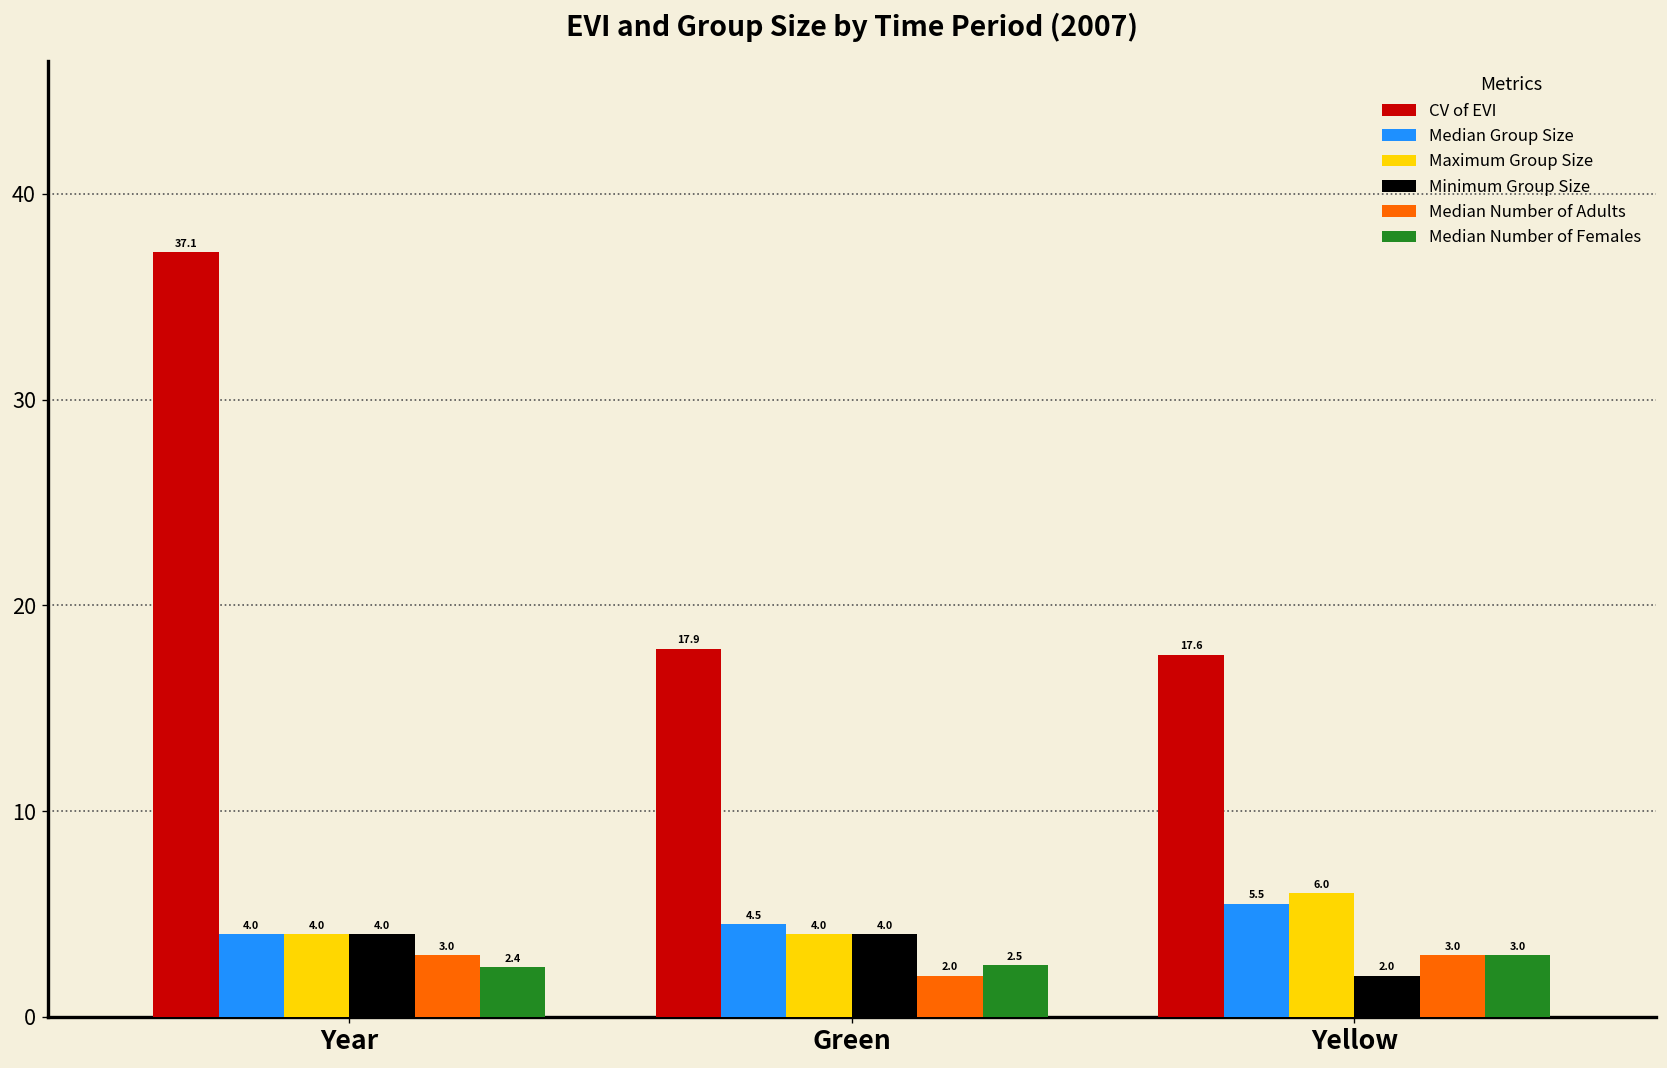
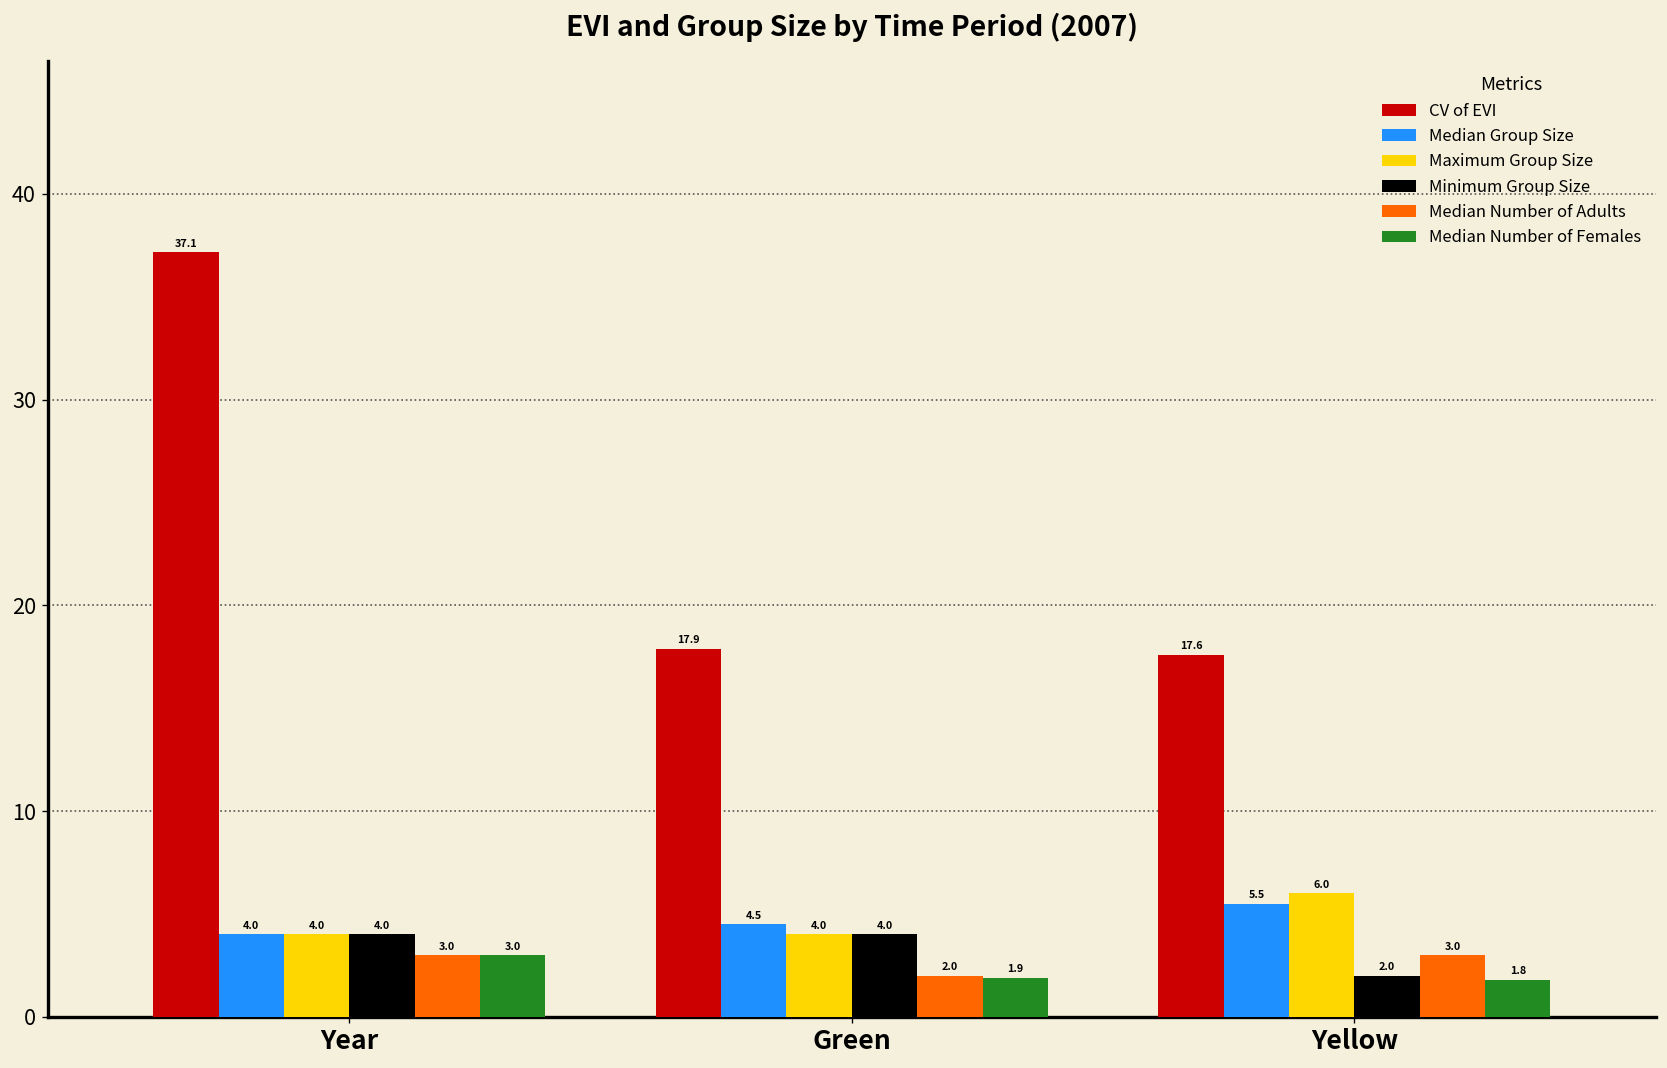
Median Number of Females, Year: 2.4 -> 3.0
Median Number of Females, Green: 2.5 -> 1.9
Median Number of Females, Yellow: 3.0 -> 1.8
